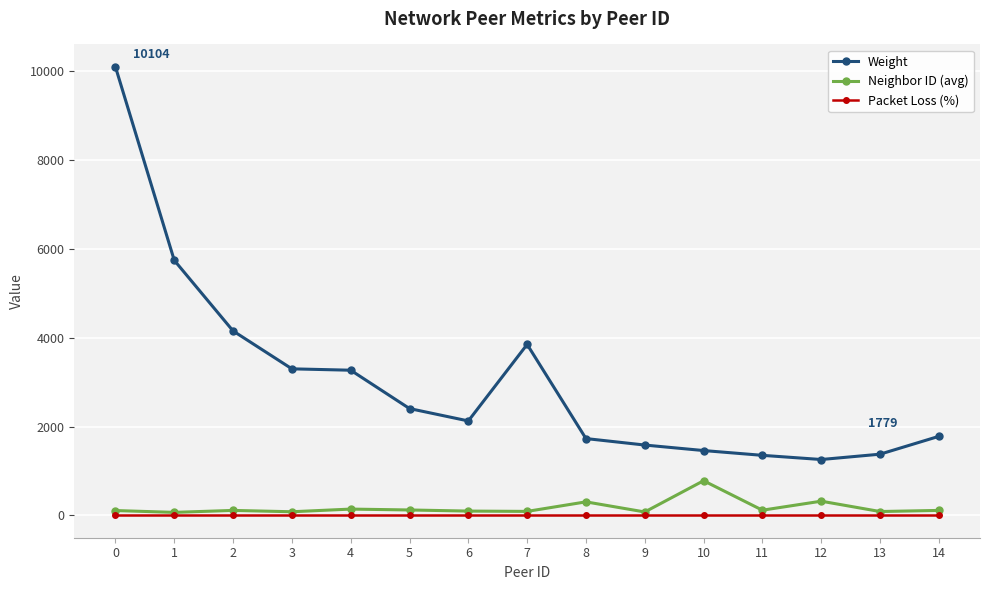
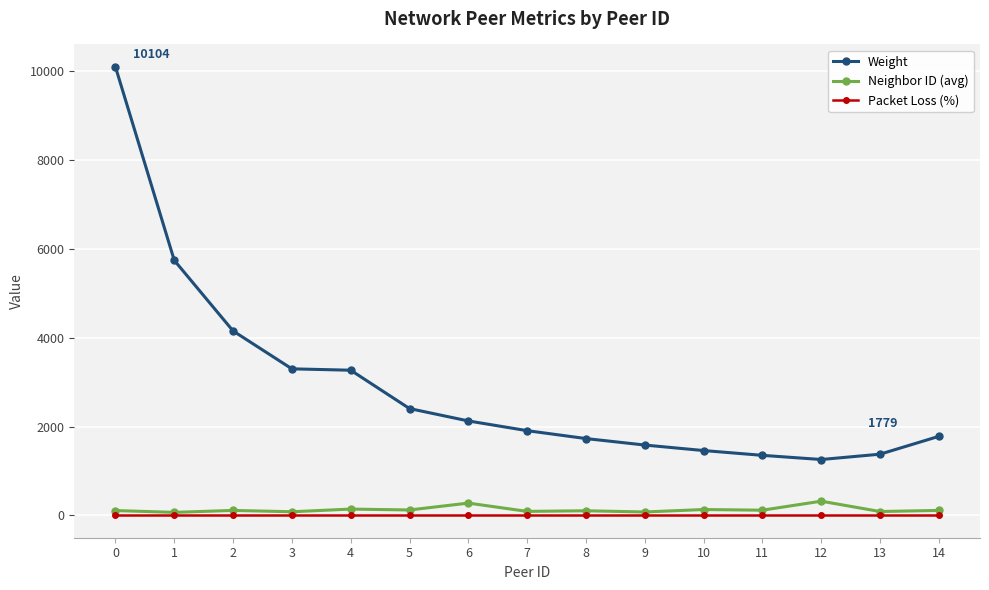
Neighbor ID (avg), 6: 100 -> 300
Weight, 7: 3900 -> 1900
Neighbor ID (avg), 8: 300 -> 100
Neighbor ID (avg), 10: 800 -> 100
